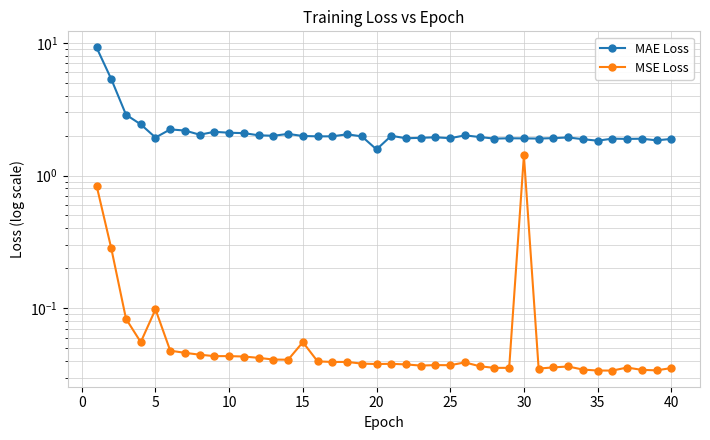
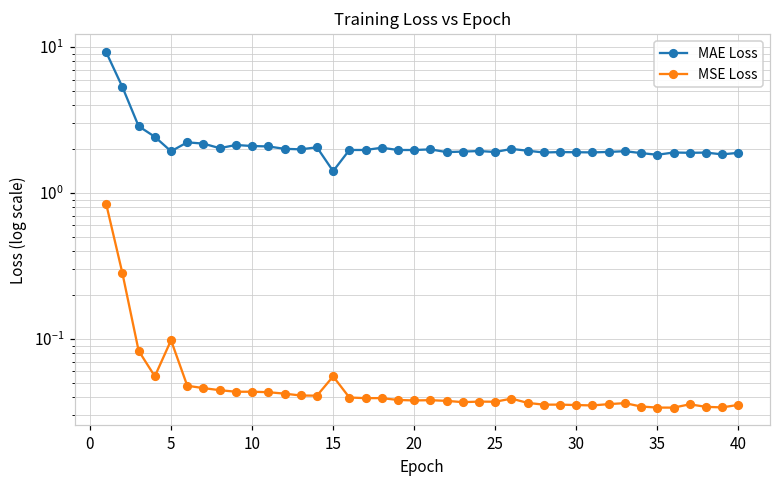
MAE Loss, 15: 2.0 -> 1.4
MAE Loss, 20: 1.6 -> 2.0
MSE Loss, 30: 1.4 -> 0.035
